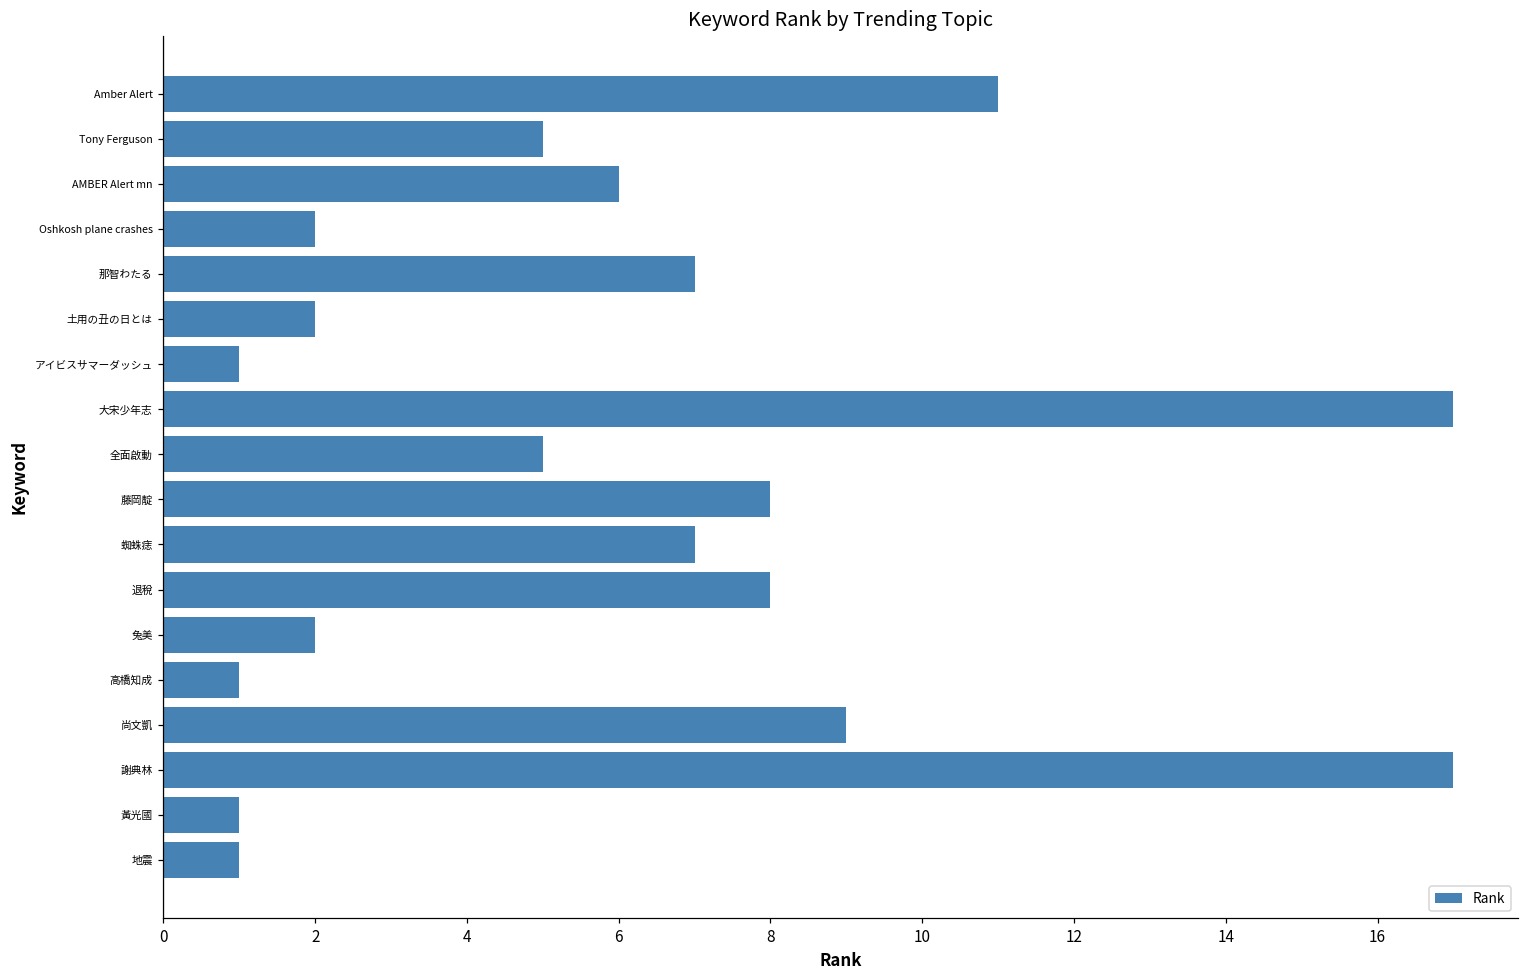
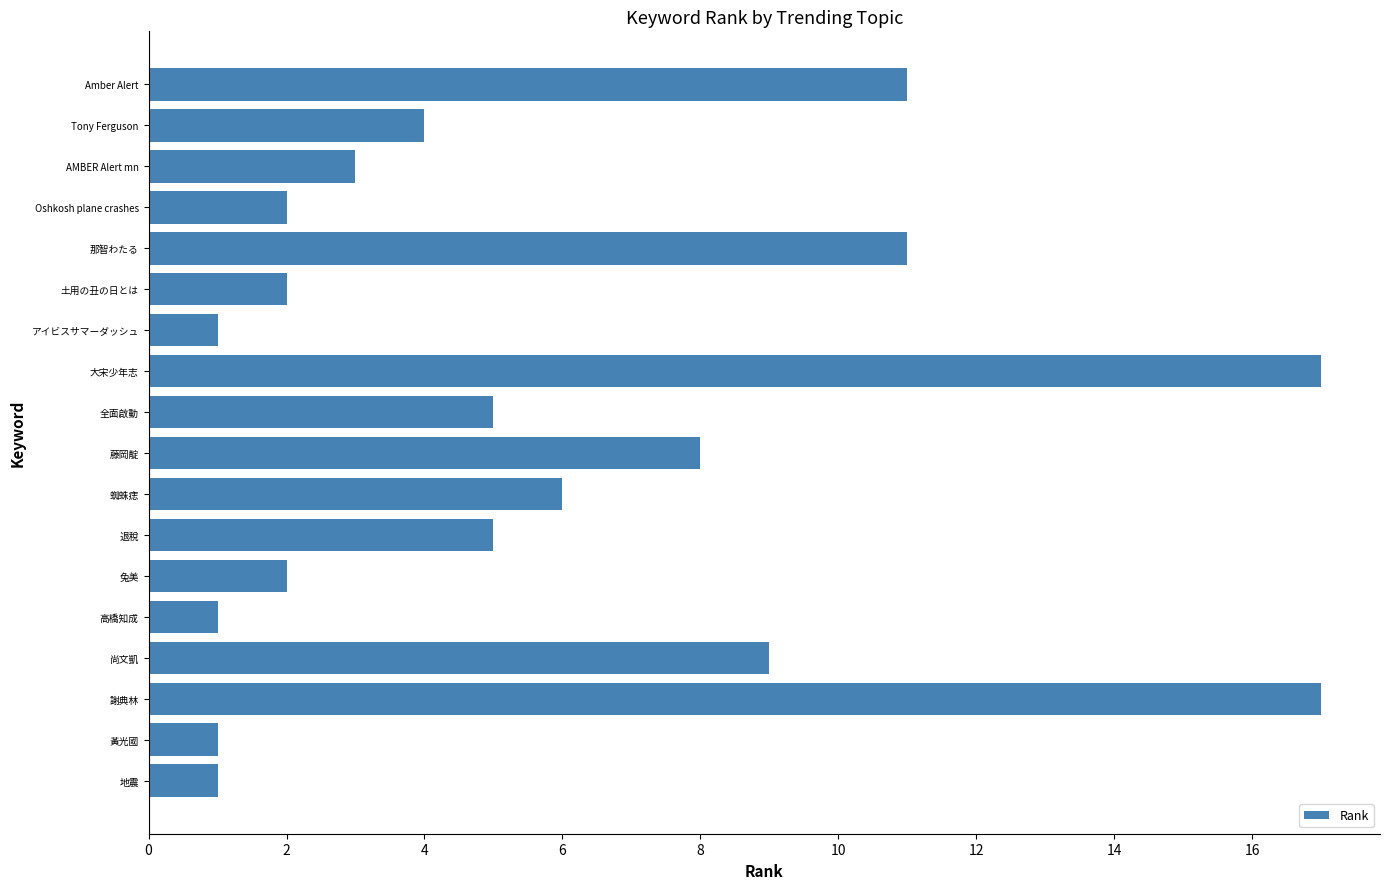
Tony Ferguson: 5 -> 4
AMBER Alert mn: 6 -> 3
那智わたる: 7 -> 11
蜘蛛痣: 7 -> 6
退稅: 8 -> 5
